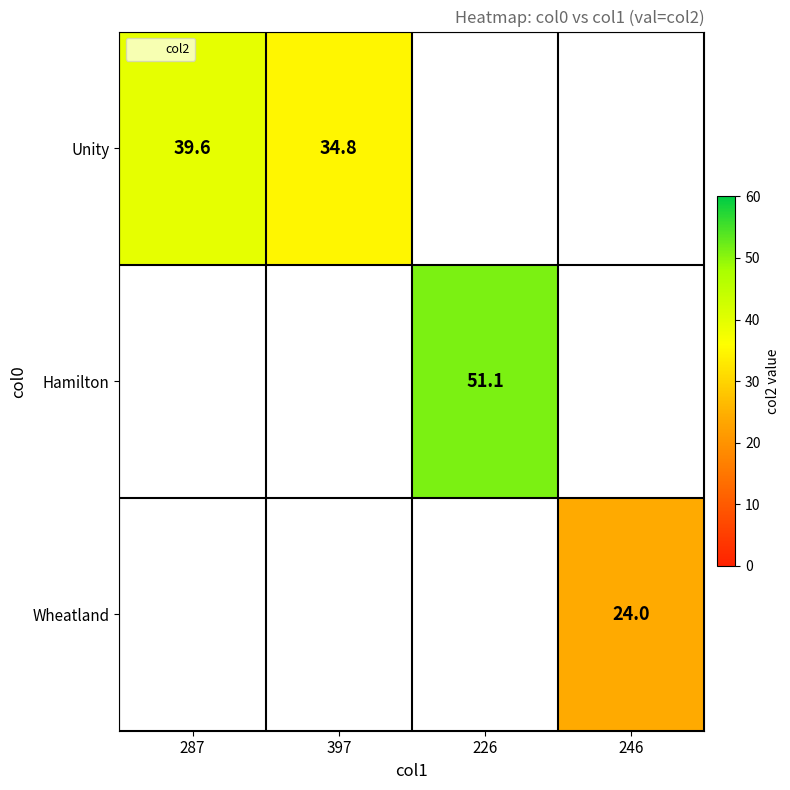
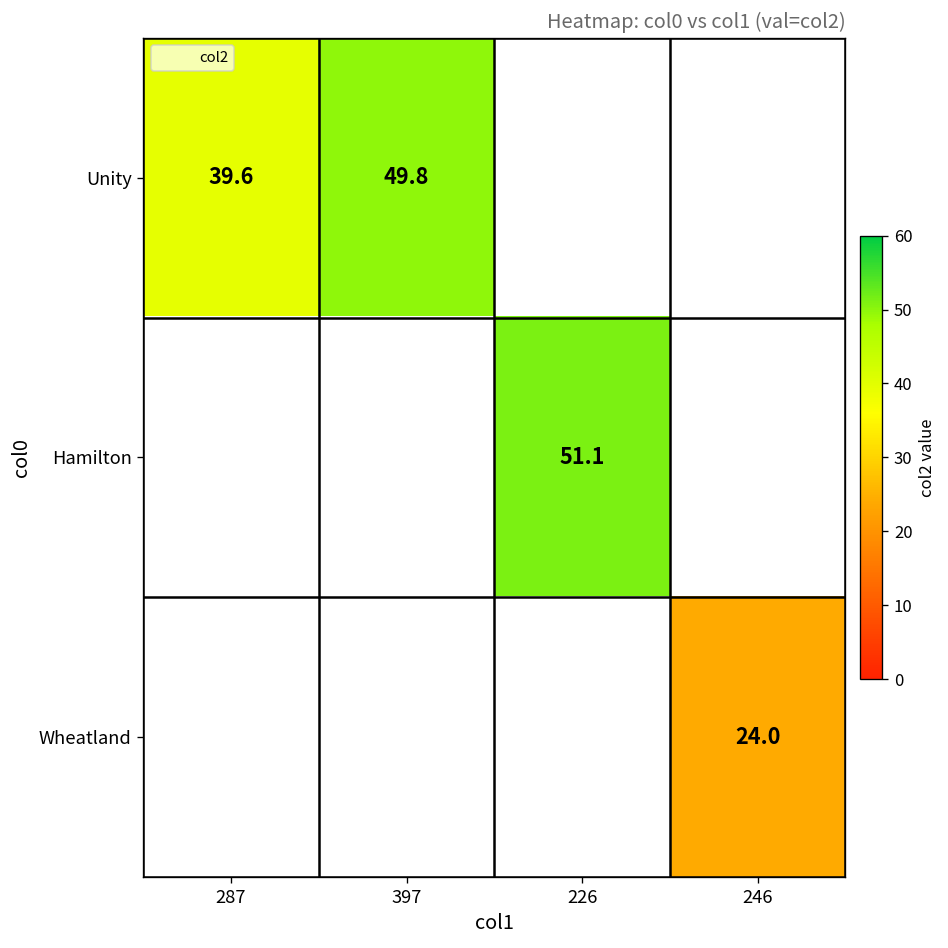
Unity, 397: 34.8 -> 49.8
